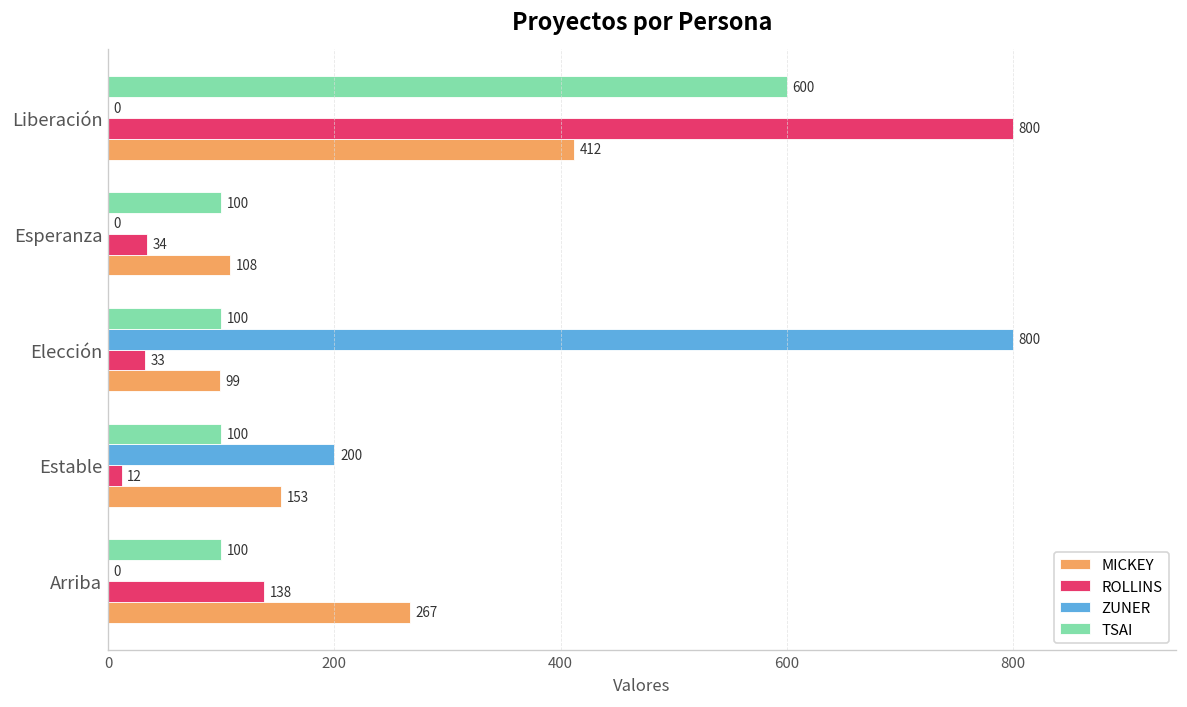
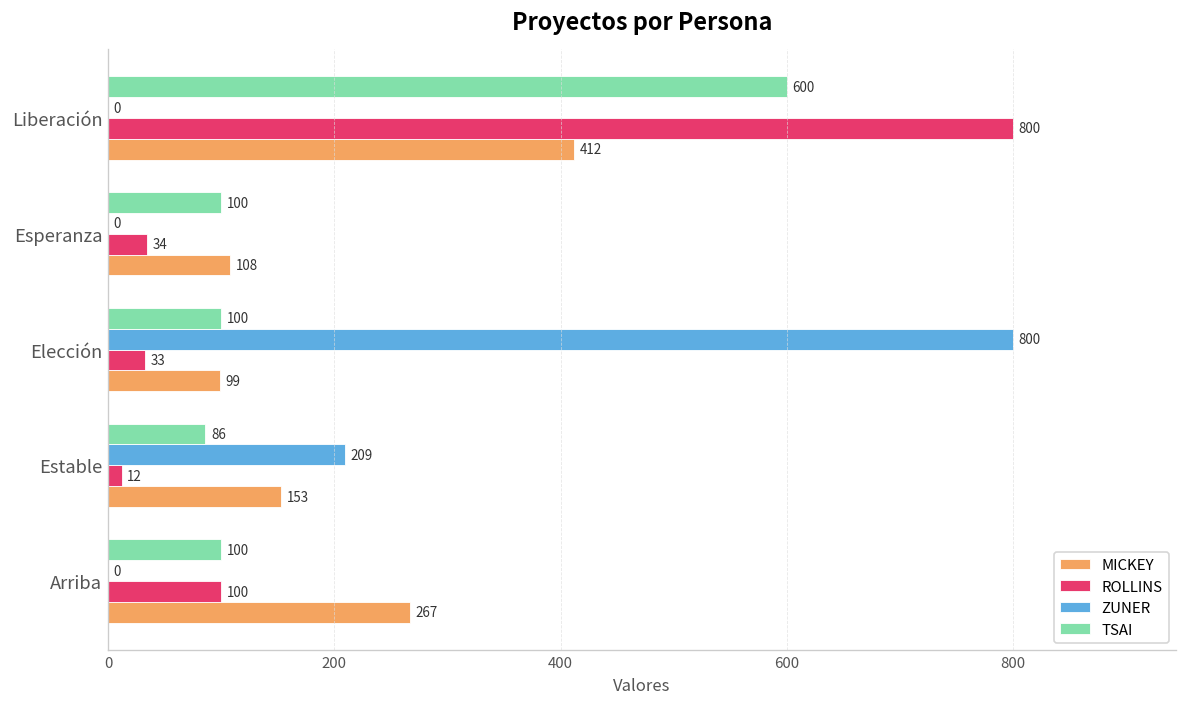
TSAI, Estable: 100 -> 86
ZUNER, Estable: 200 -> 209
ROLLINS, Arriba: 138 -> 100
